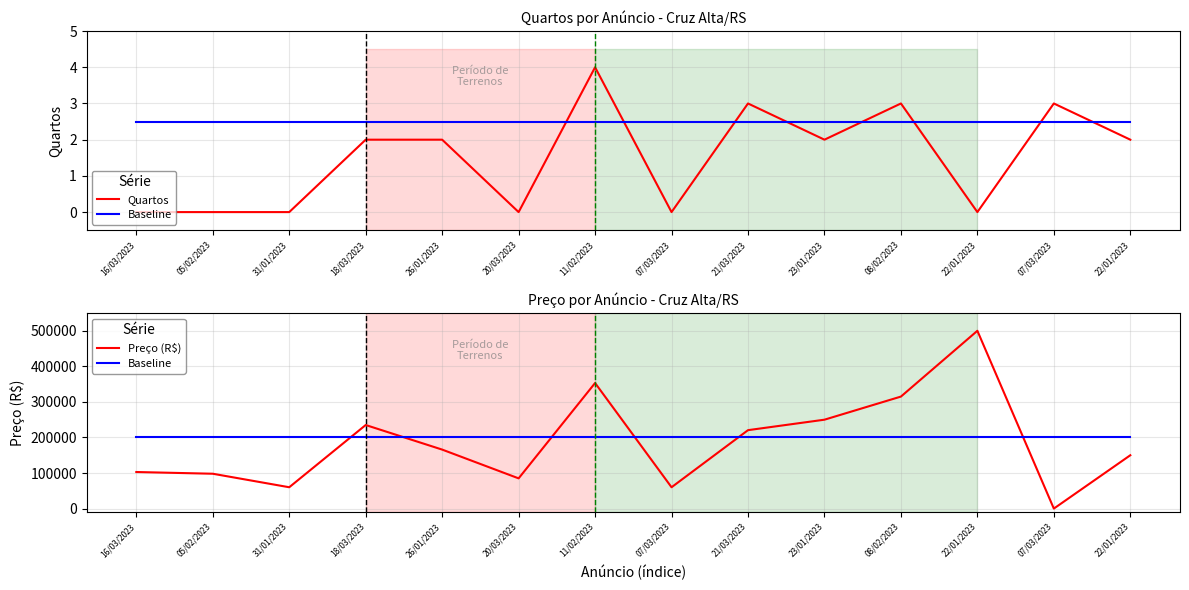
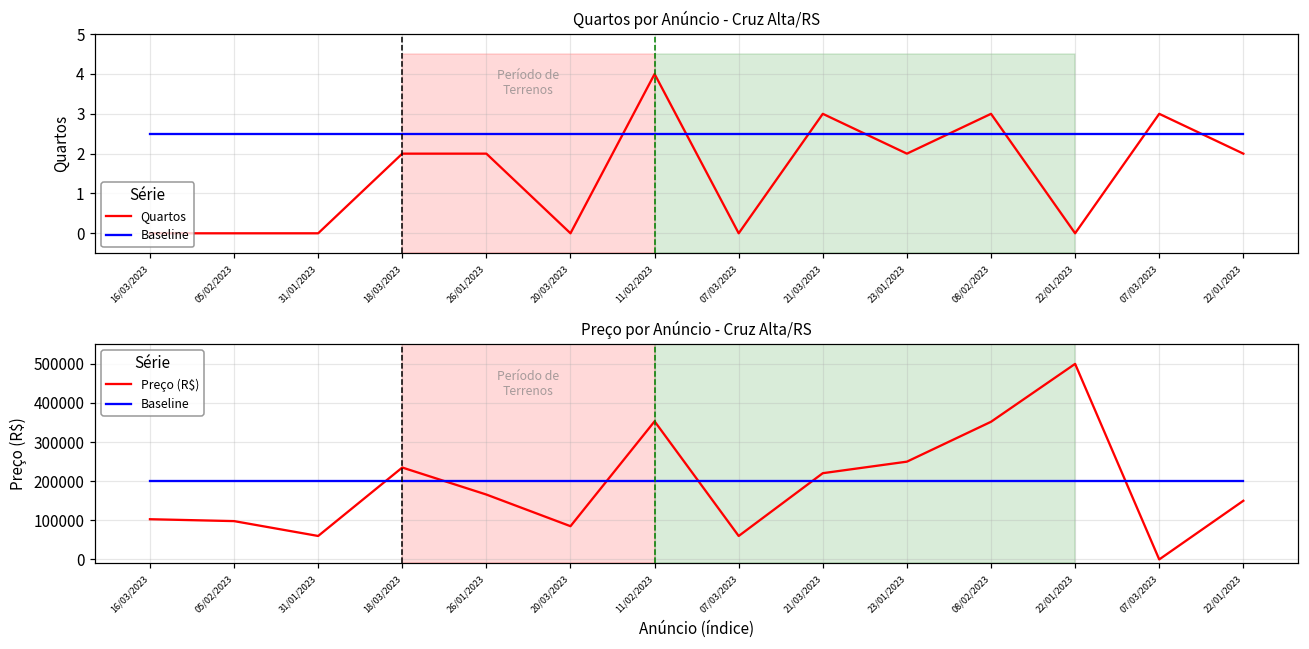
Preço por Anúncio - Cruz Alta/RS, Preço (R$), 08/02/2023: 320000 -> 350000
